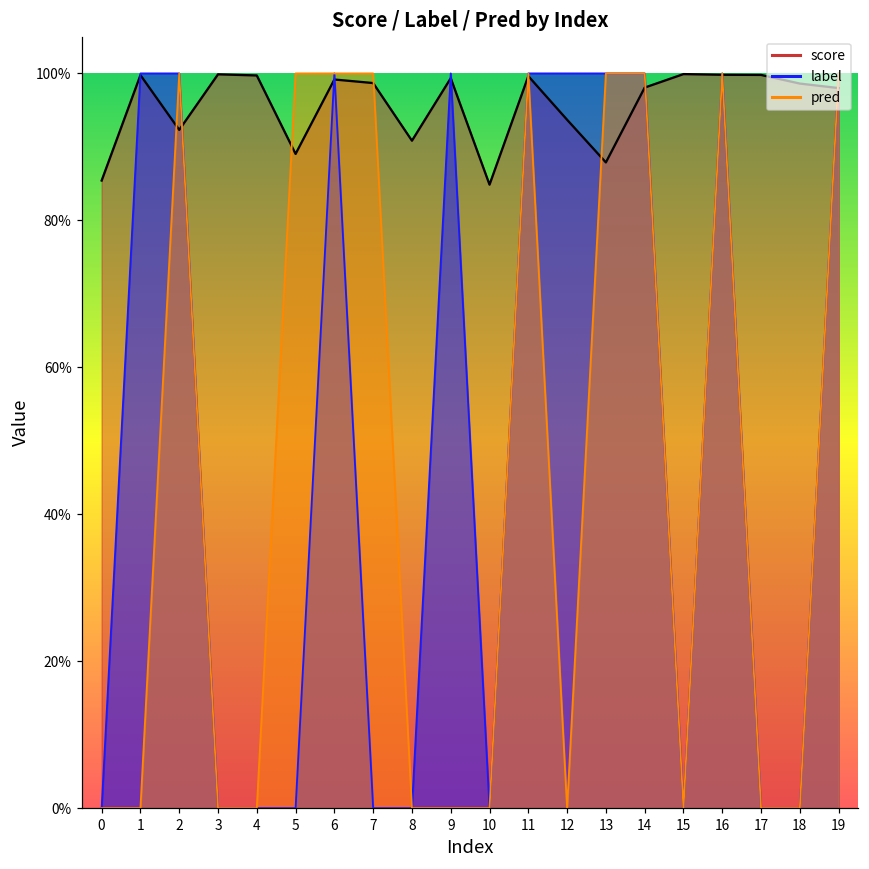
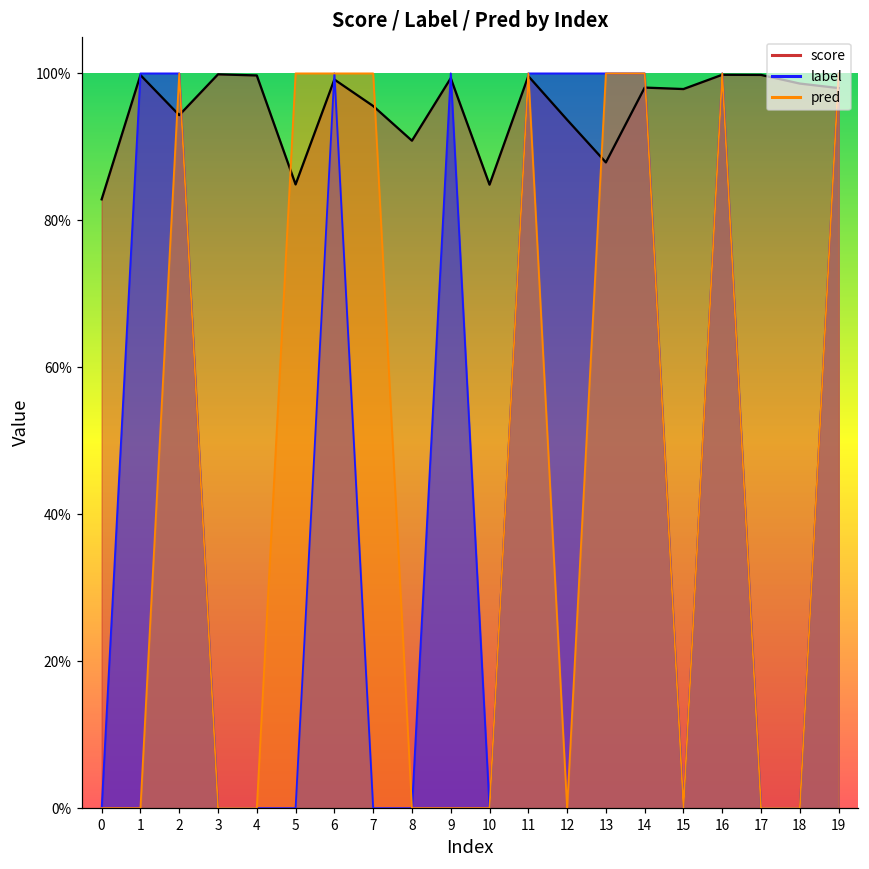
score, 0: 85% -> 83%
score, 2: 92% -> 94%
score, 5: 89% -> 85%
score, 7: 99% -> 96%
score, 15: 100% -> 98%
